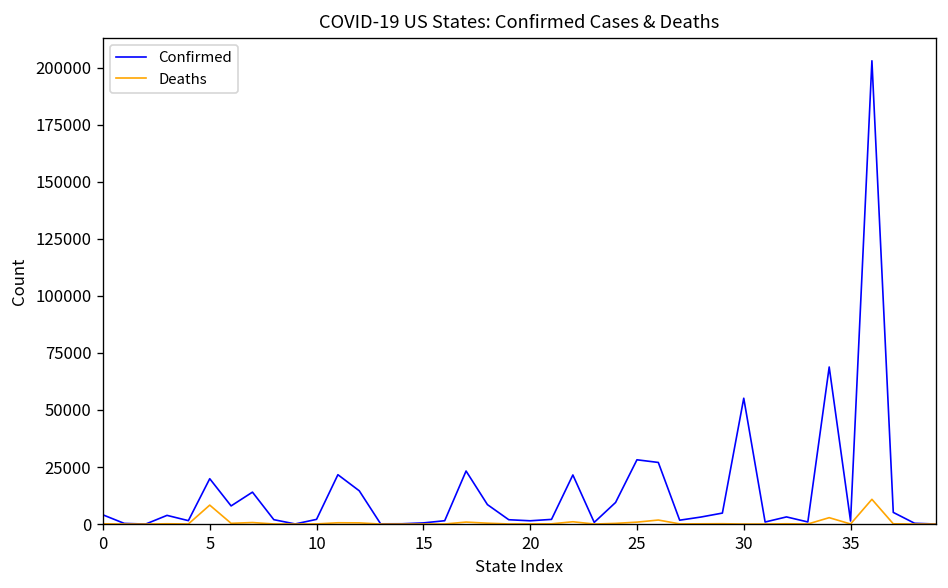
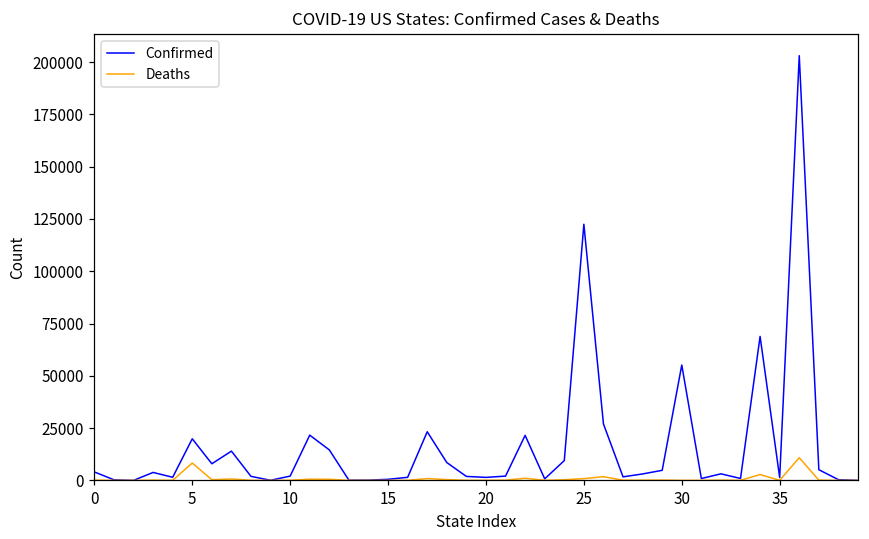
Confirmed, 25: 28000 -> 122000
